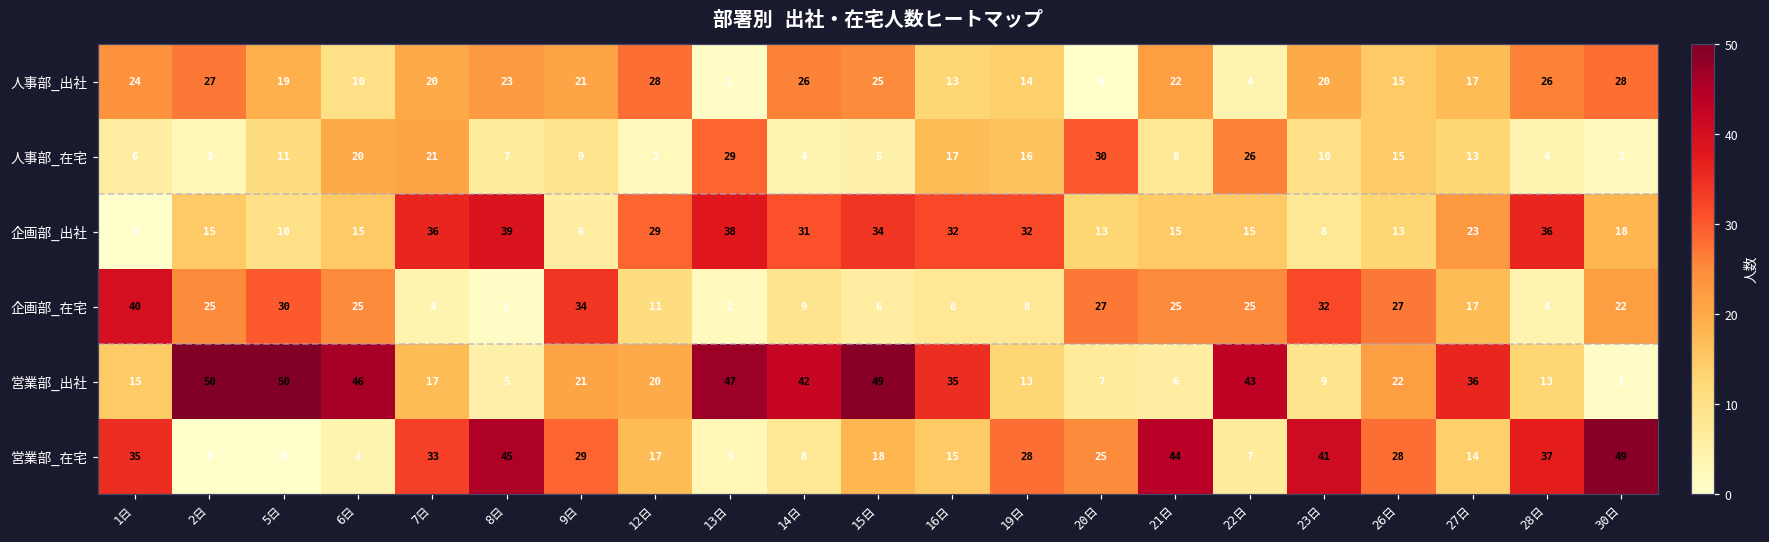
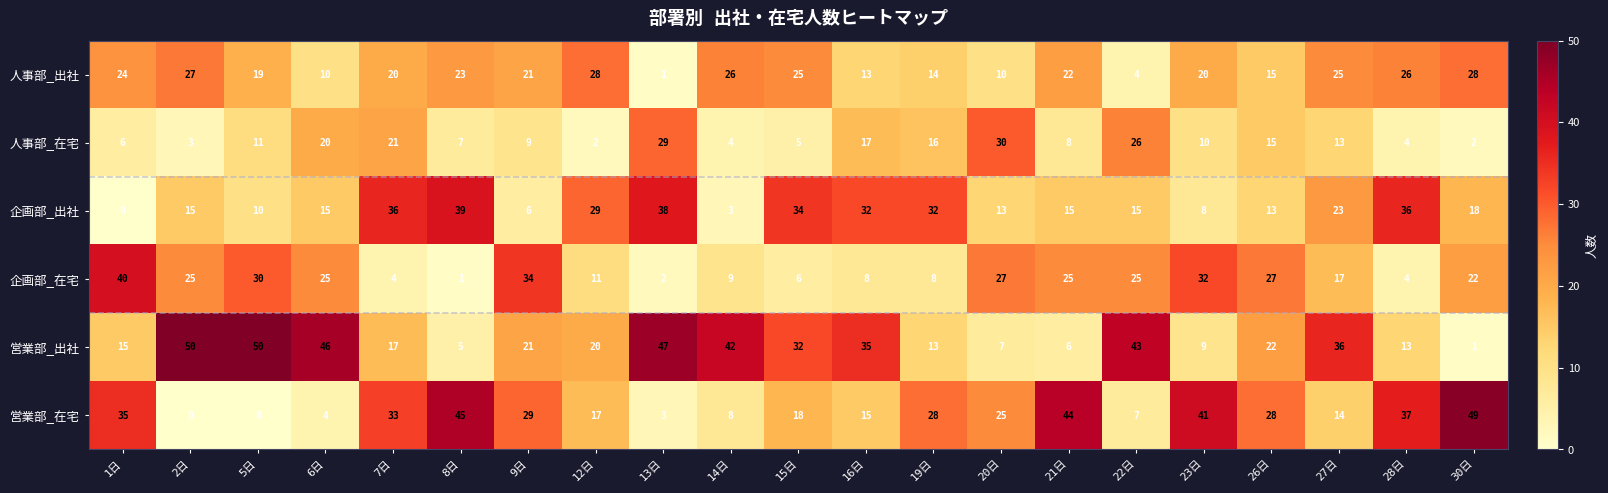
人事部_出社, 20日: 0 -> 10
人事部_出社, 27日: 17 -> 25
企画部_出社, 14日: 31 -> 3
営業部_出社, 15日: 49 -> 32
